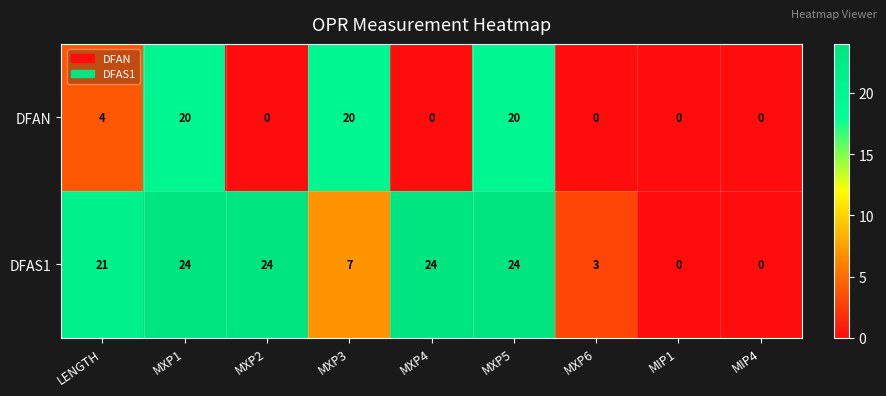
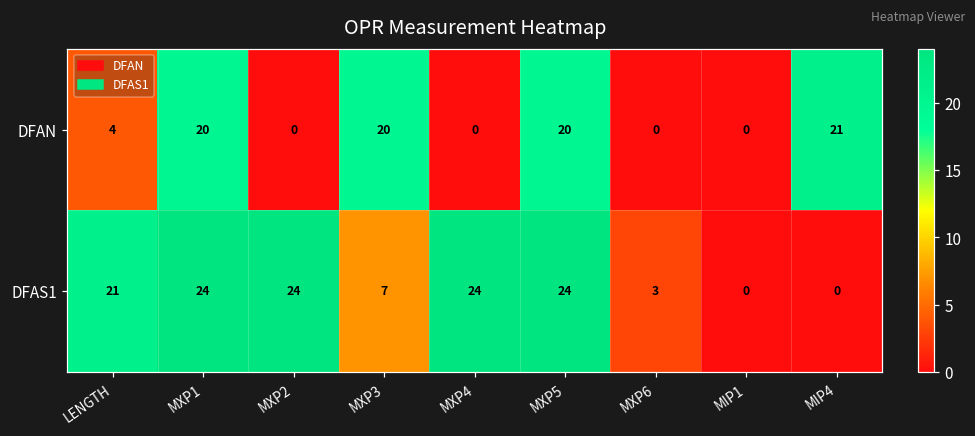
DFAN, MIP4: 0 -> 21
